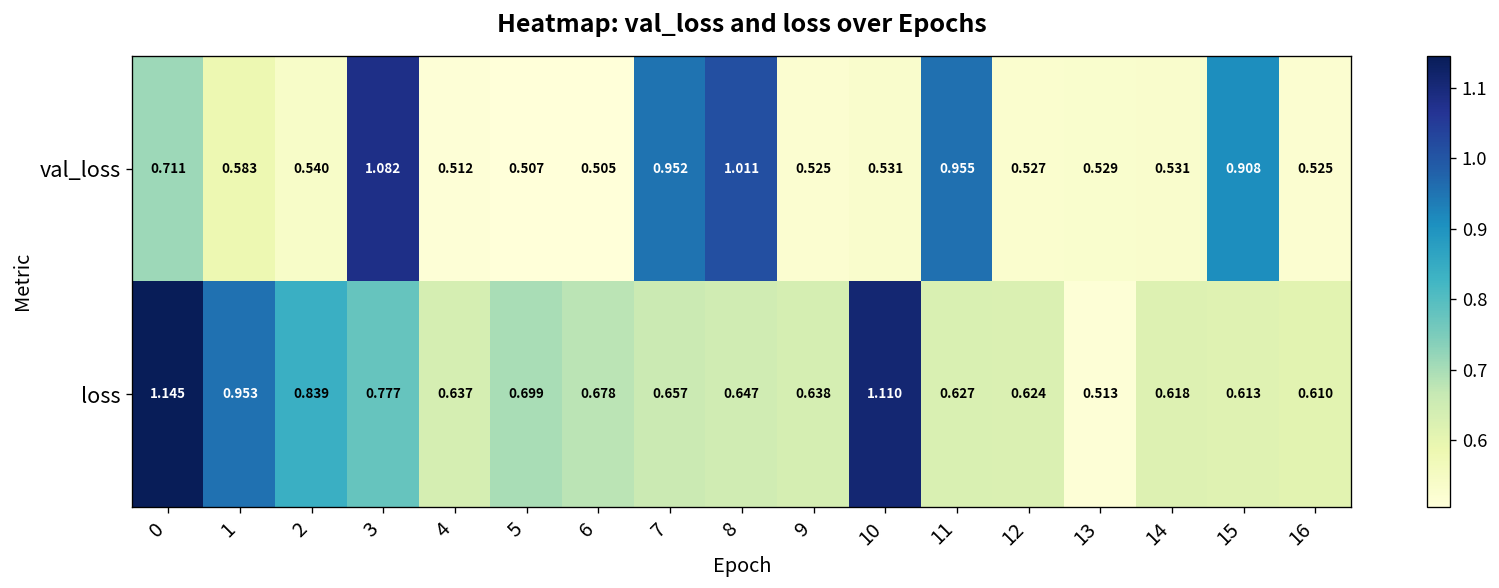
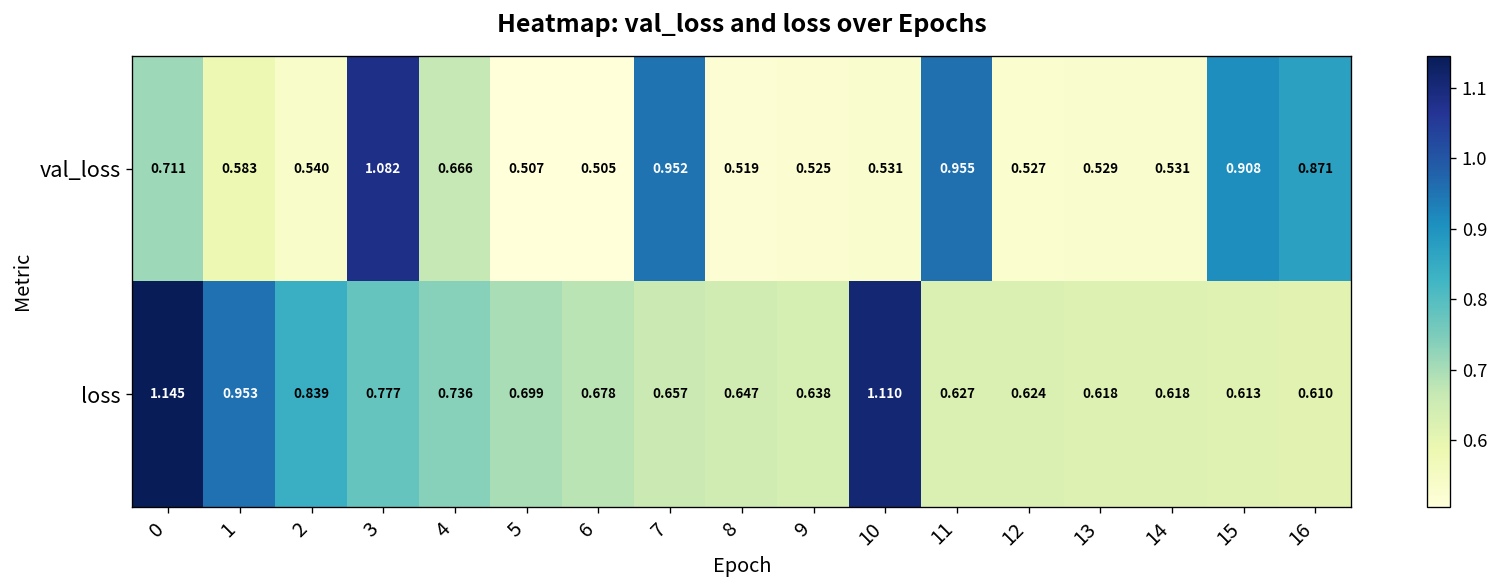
val_loss, 4: 0.512 -> 0.666
val_loss, 8: 1.011 -> 0.519
val_loss, 16: 0.525 -> 0.871
loss, 4: 0.637 -> 0.736
loss, 13: 0.513 -> 0.618
